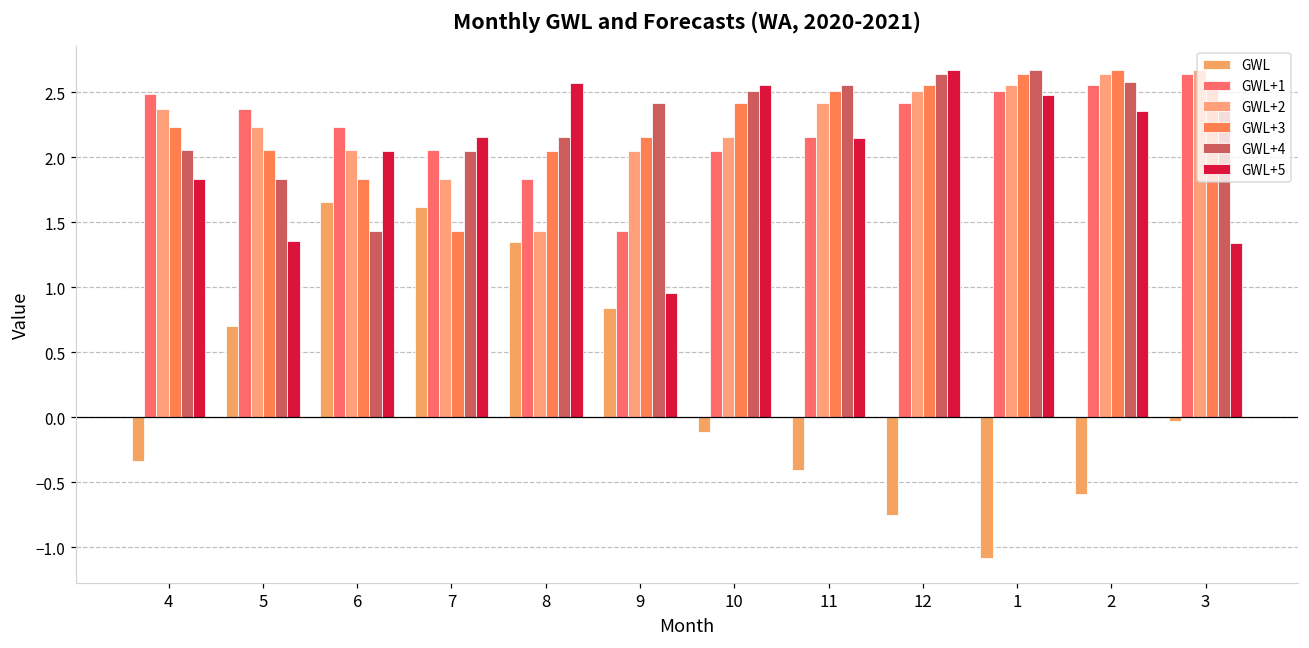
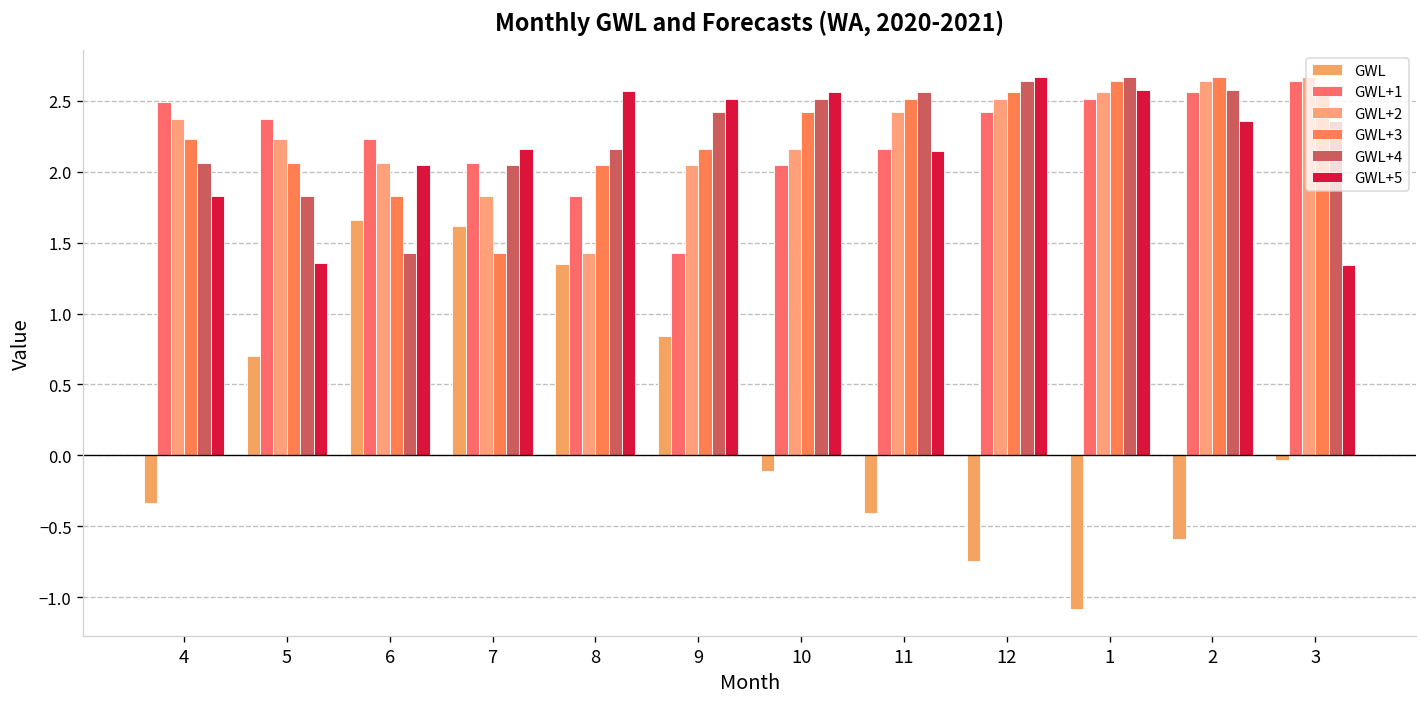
GWL+5, 9: 0.96 -> 2.51
GWL+5, 1: 2.48 -> 2.58
